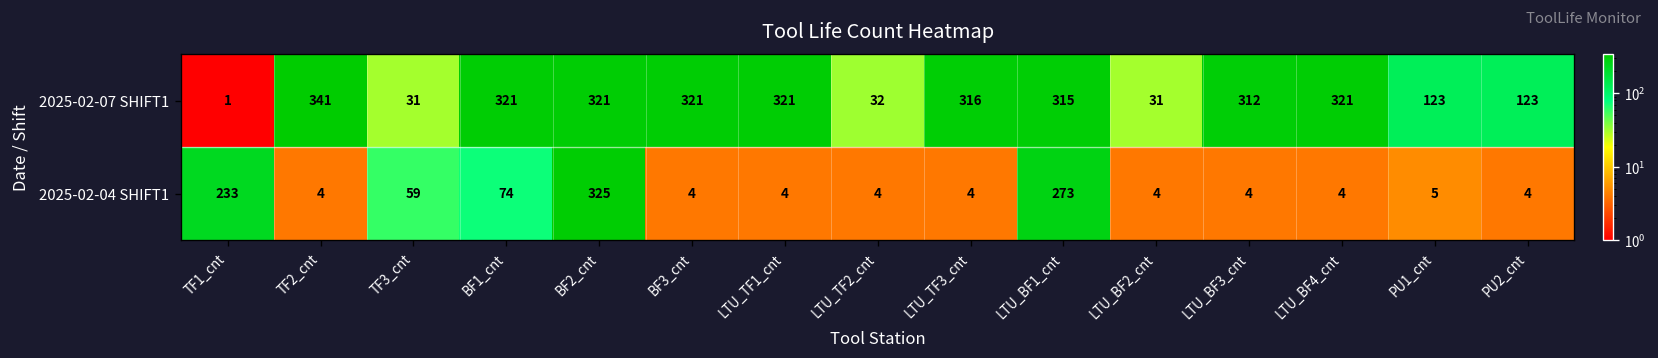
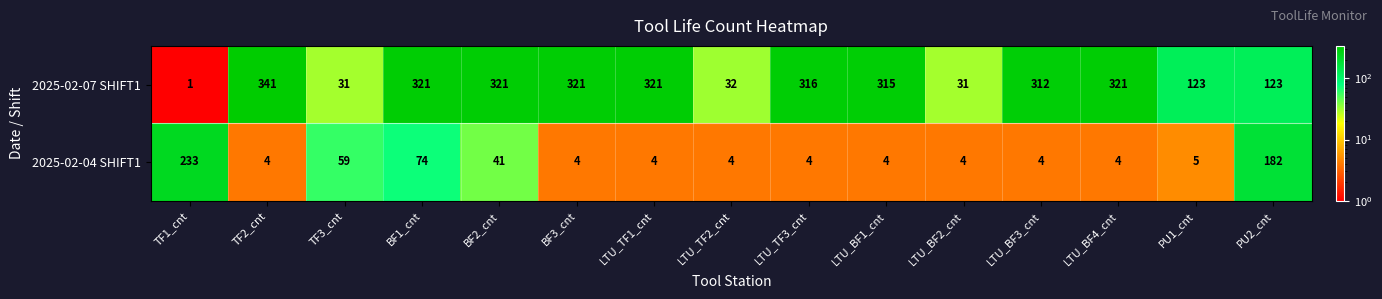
2025-02-04 SHIFT1, BF2_cnt: 325 -> 41
2025-02-04 SHIFT1, LTU_BF1_cnt: 273 -> 4
2025-02-04 SHIFT1, PU2_cnt: 4 -> 182
